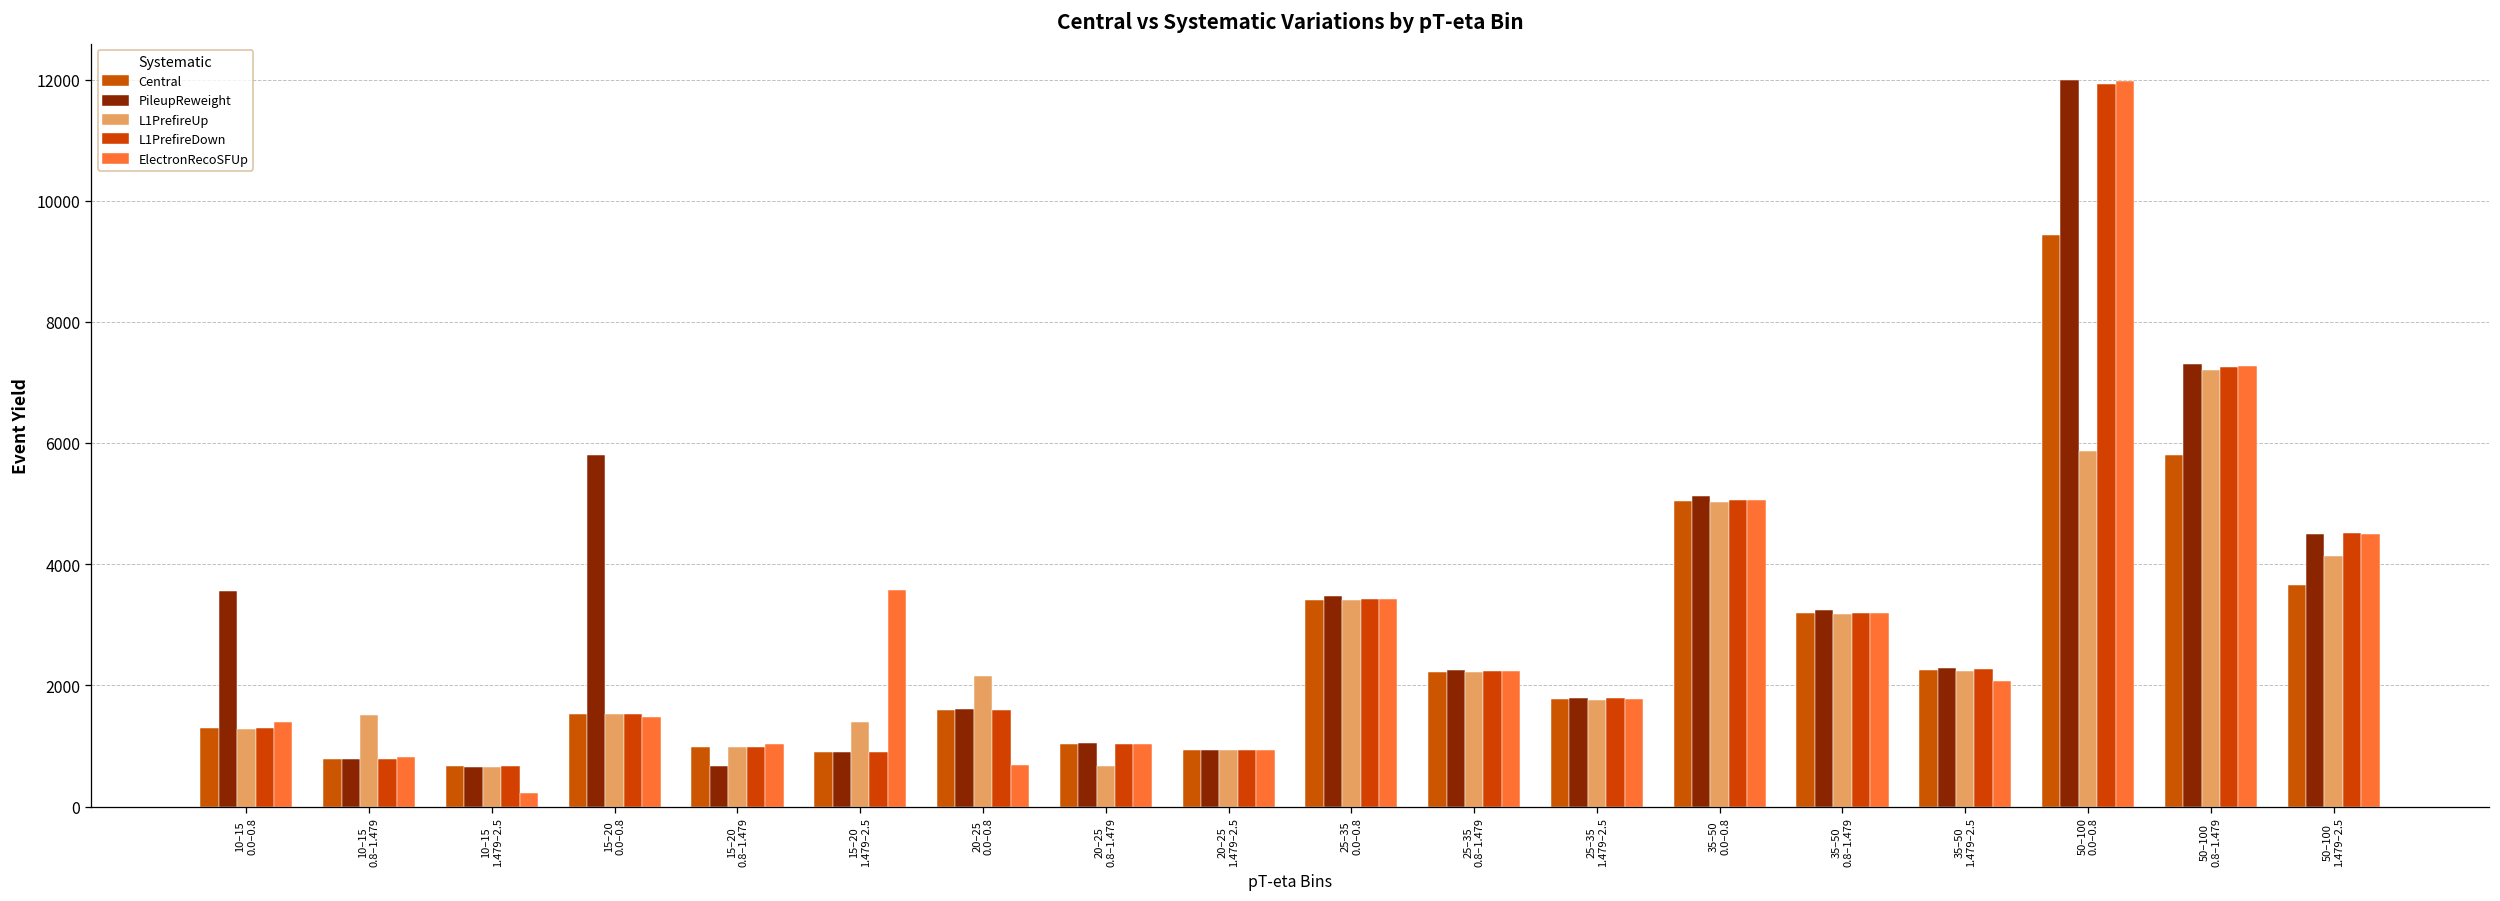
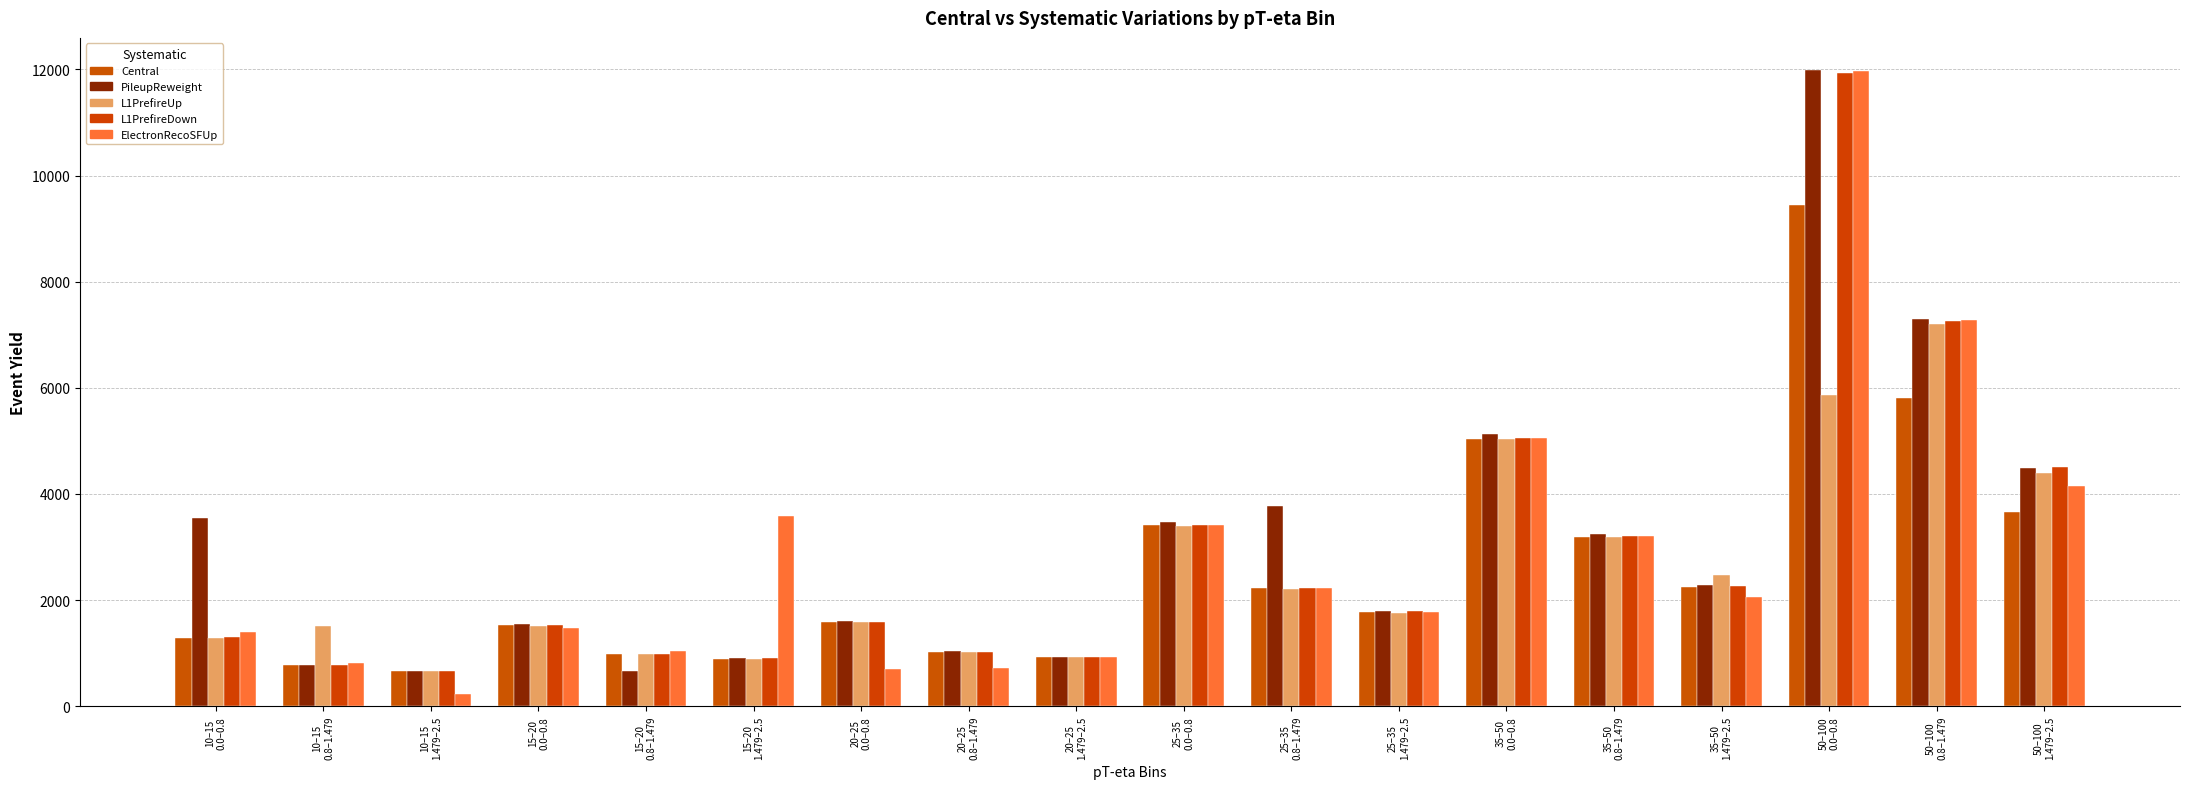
PileupReweight, 15–20 0.0–0.8: 5800 -> 1500
L1PrefireUp, 15–20 1.479–2.5: 1400 -> 900
L1PrefireUp, 20–25 0.0–0.8: 2200 -> 1600
L1PrefireUp, 20–25 0.8–1.479: 700 -> 1000
ElectronRecoSFUp, 20–25 0.8–1.479: 1000 -> 700
PileupReweight, 25–35 0.8–1.479: 2300 -> 3800
L1PrefireUp, 35–50 1.479–2.5: 2200 -> 2500
L1PrefireUp, 50–100 1.479–2.5: 4100 -> 4400
ElectronRecoSFUp, 50–100 1.479–2.5: 4500 -> 4200
